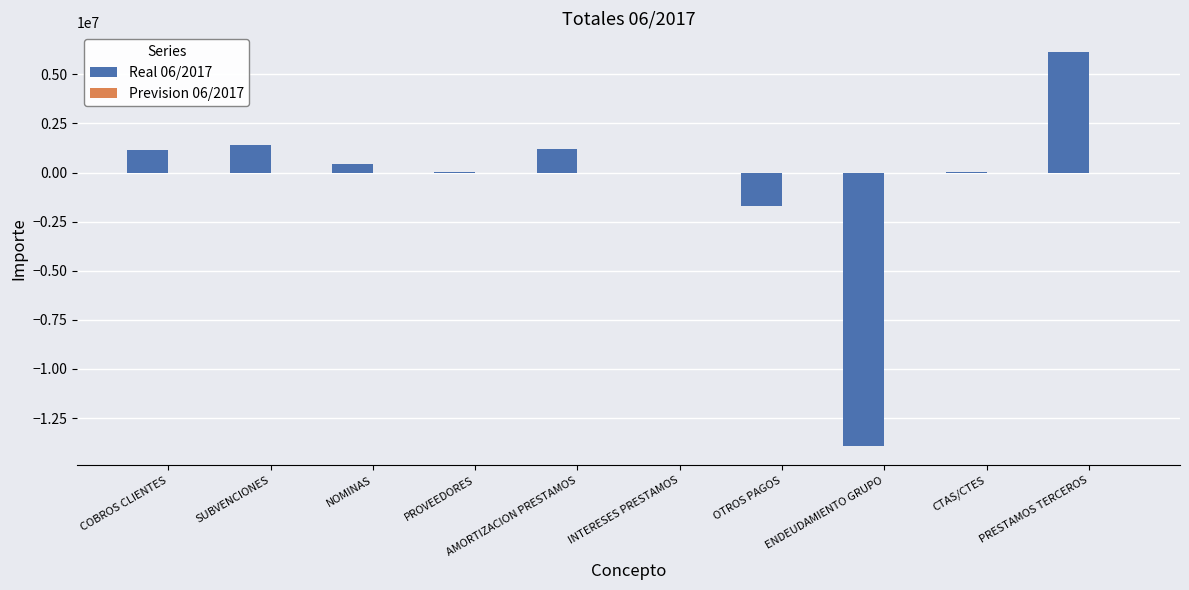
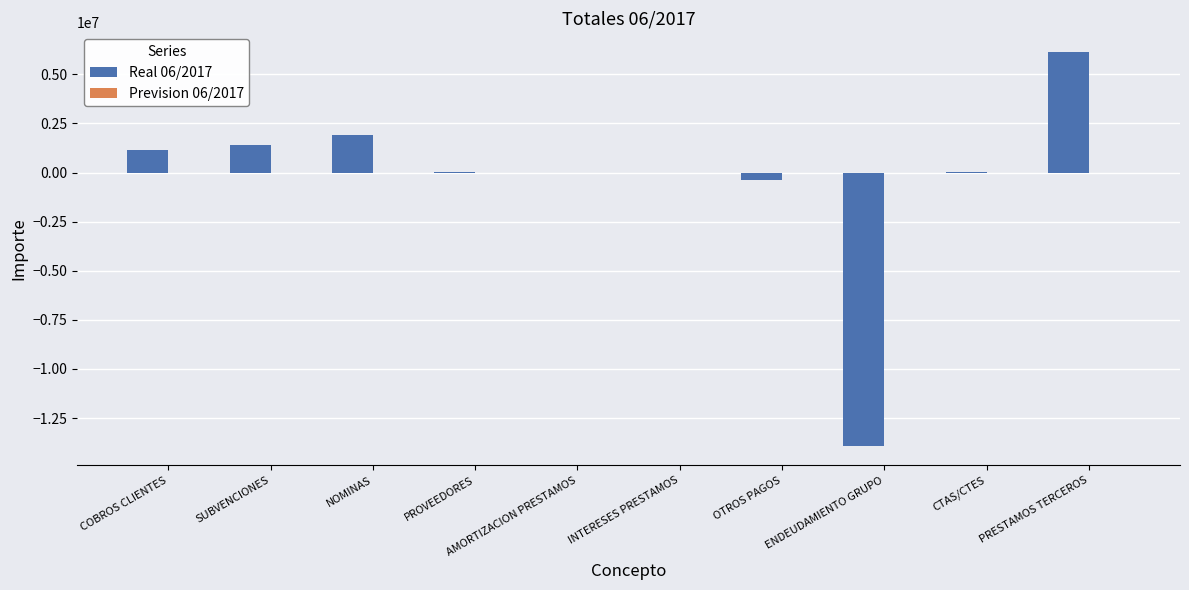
Real 06/2017, NOMINAS: 400000 -> 1900000
Real 06/2017, AMORTIZACION PRESTAMOS: 1200000 -> 0
Real 06/2017, OTROS PAGOS: -1700000 -> -400000
